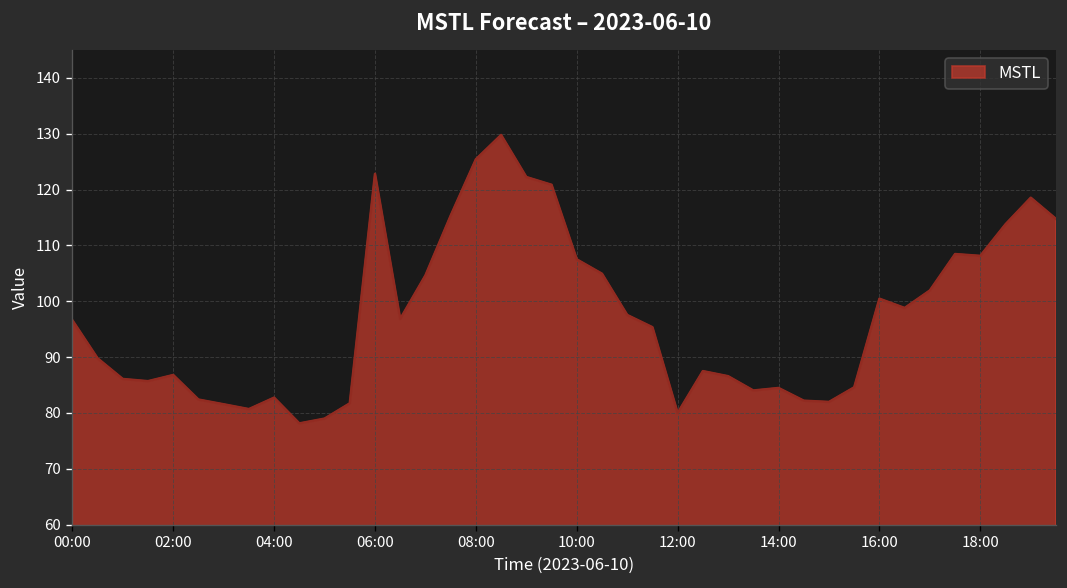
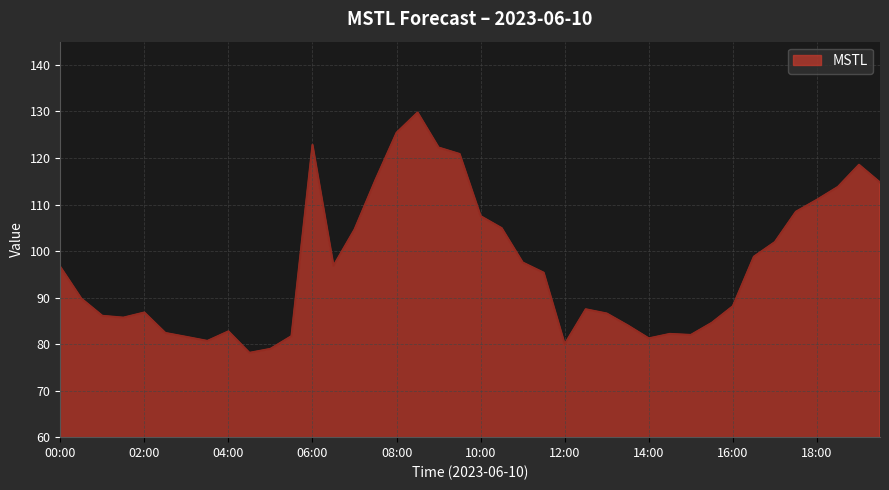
14:00: 84 -> 81
16:00: 100 -> 88
18:00: 108 -> 111
